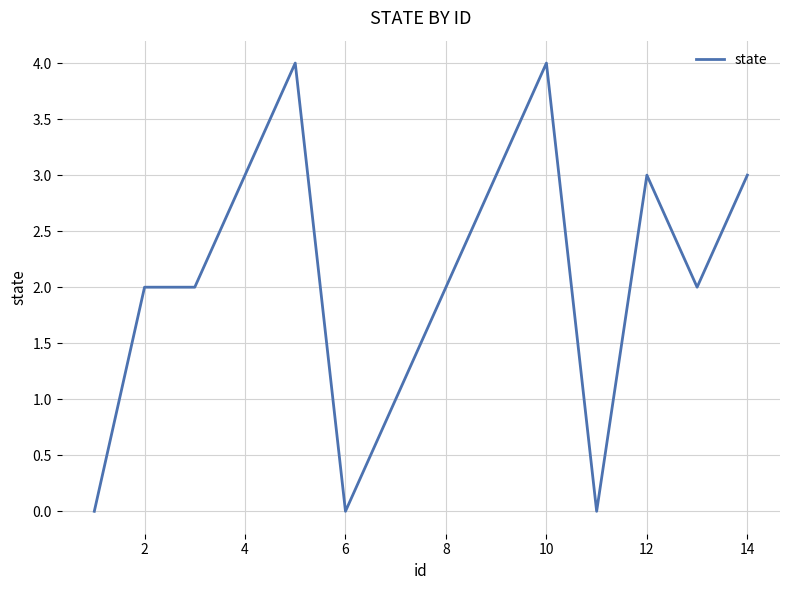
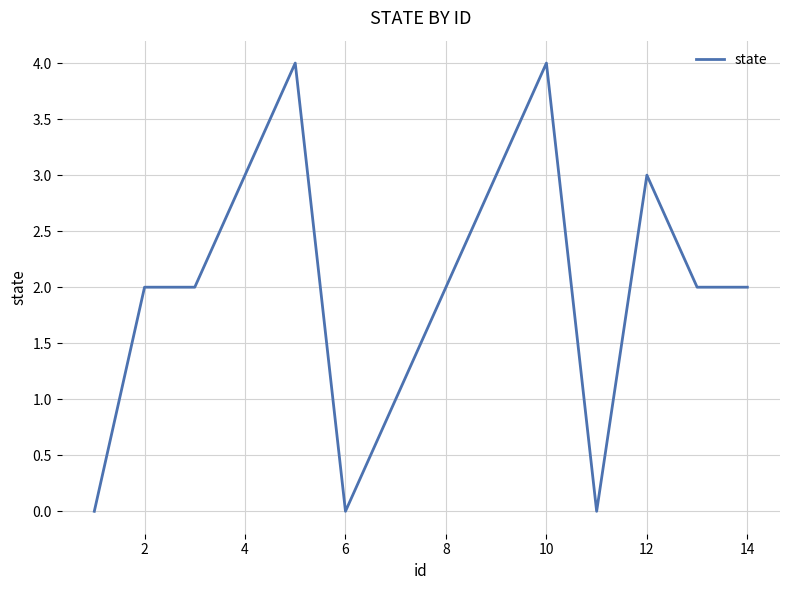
14: 3 -> 2
